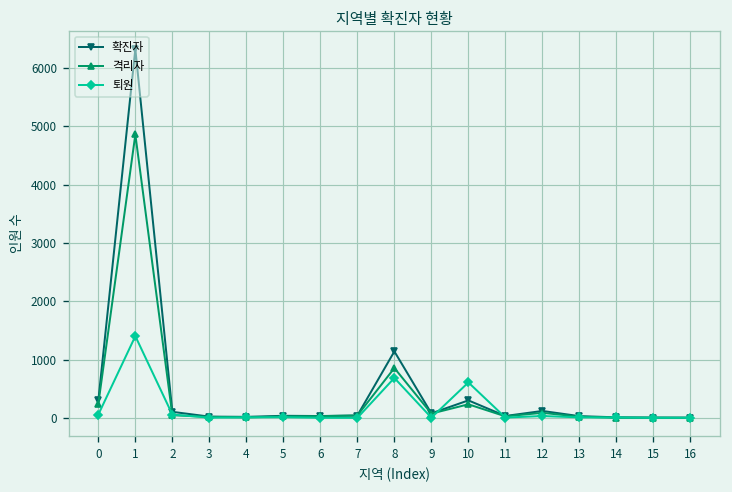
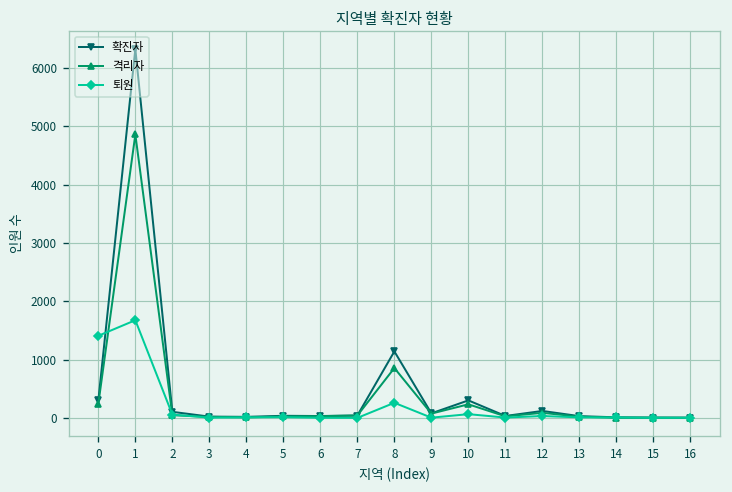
퇴원, 0: 100 -> 1400
퇴원, 1: 1400 -> 1700
퇴원, 8: 700 -> 300
퇴원, 10: 600 -> 100
